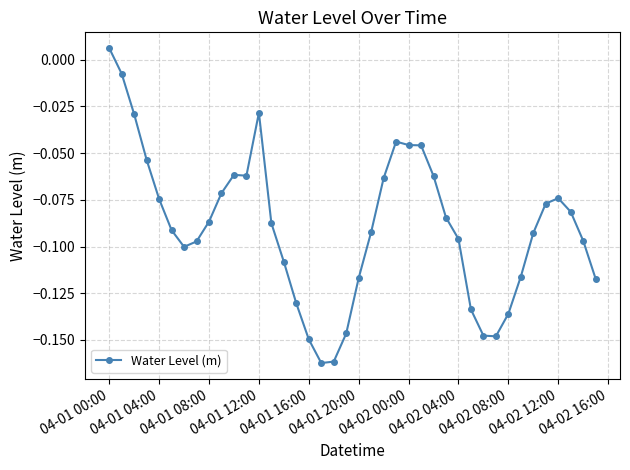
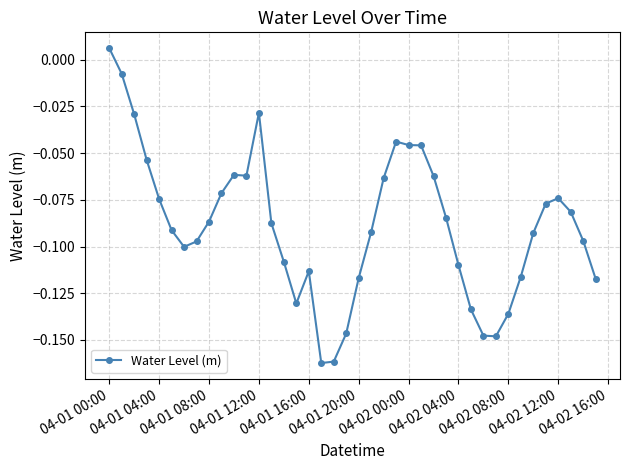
04-01 16:00: -0.150 -> -0.113
04-02 04:00: -0.096 -> -0.110
